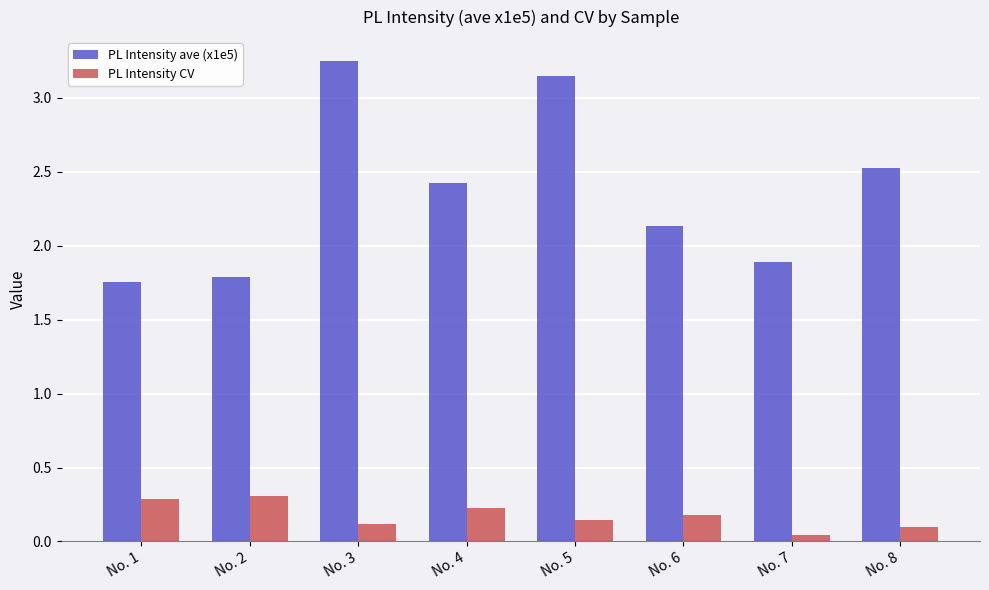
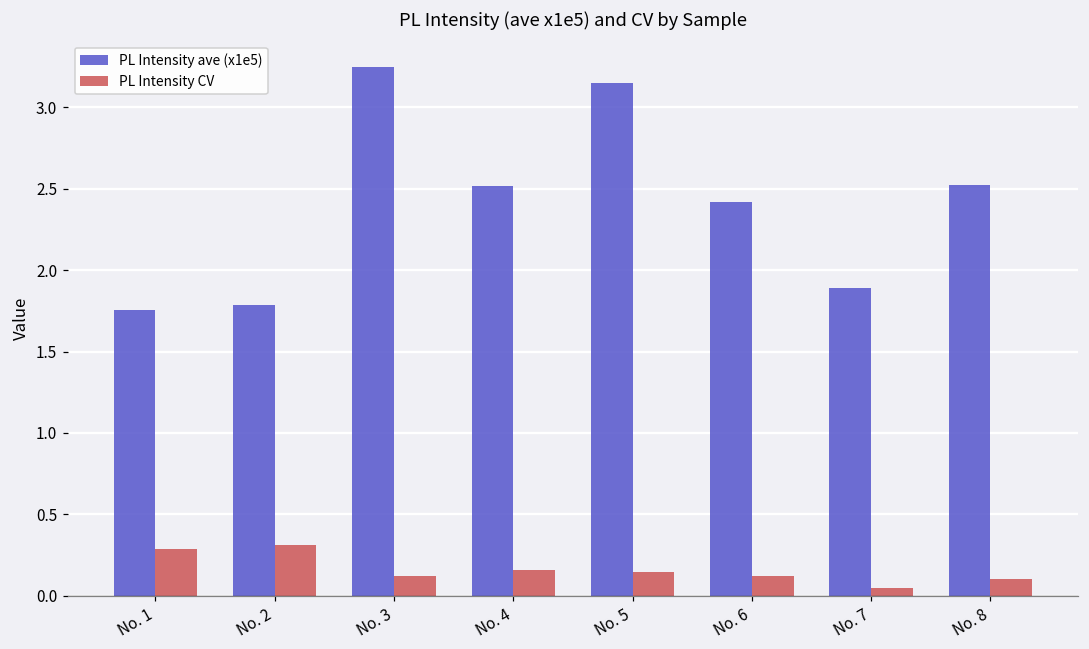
PL Intensity ave (x1e5), No. 4: 2.43 -> 2.52
PL Intensity CV, No. 4: 0.23 -> 0.16
PL Intensity ave (x1e5), No. 6: 2.13 -> 2.42
PL Intensity CV, No. 6: 0.18 -> 0.12
